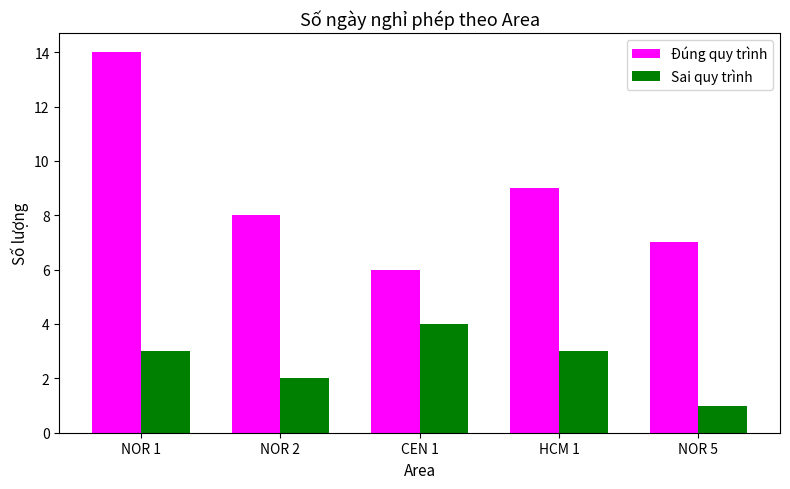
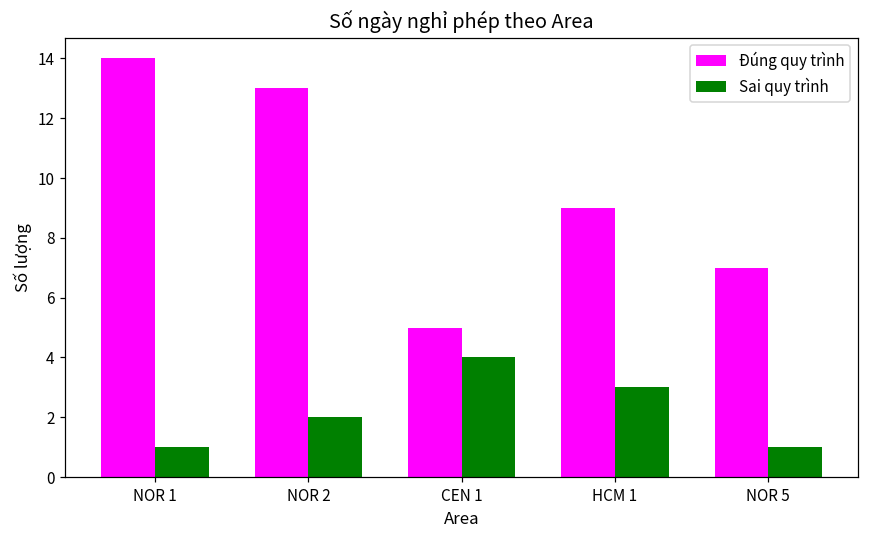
Sai quy trình, NOR 1: 3 -> 1
Đúng quy trình, NOR 2: 8 -> 13
Đúng quy trình, CEN 1: 6 -> 5
